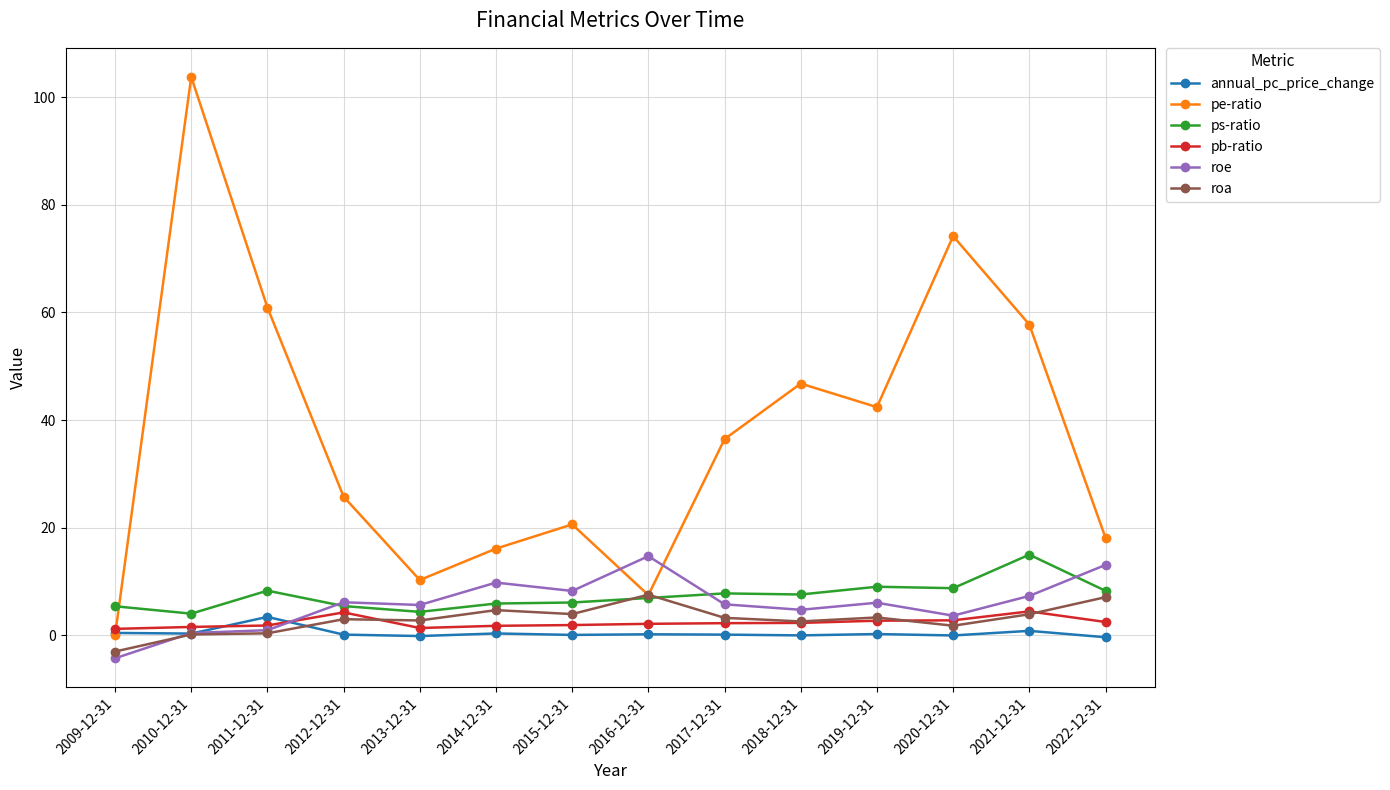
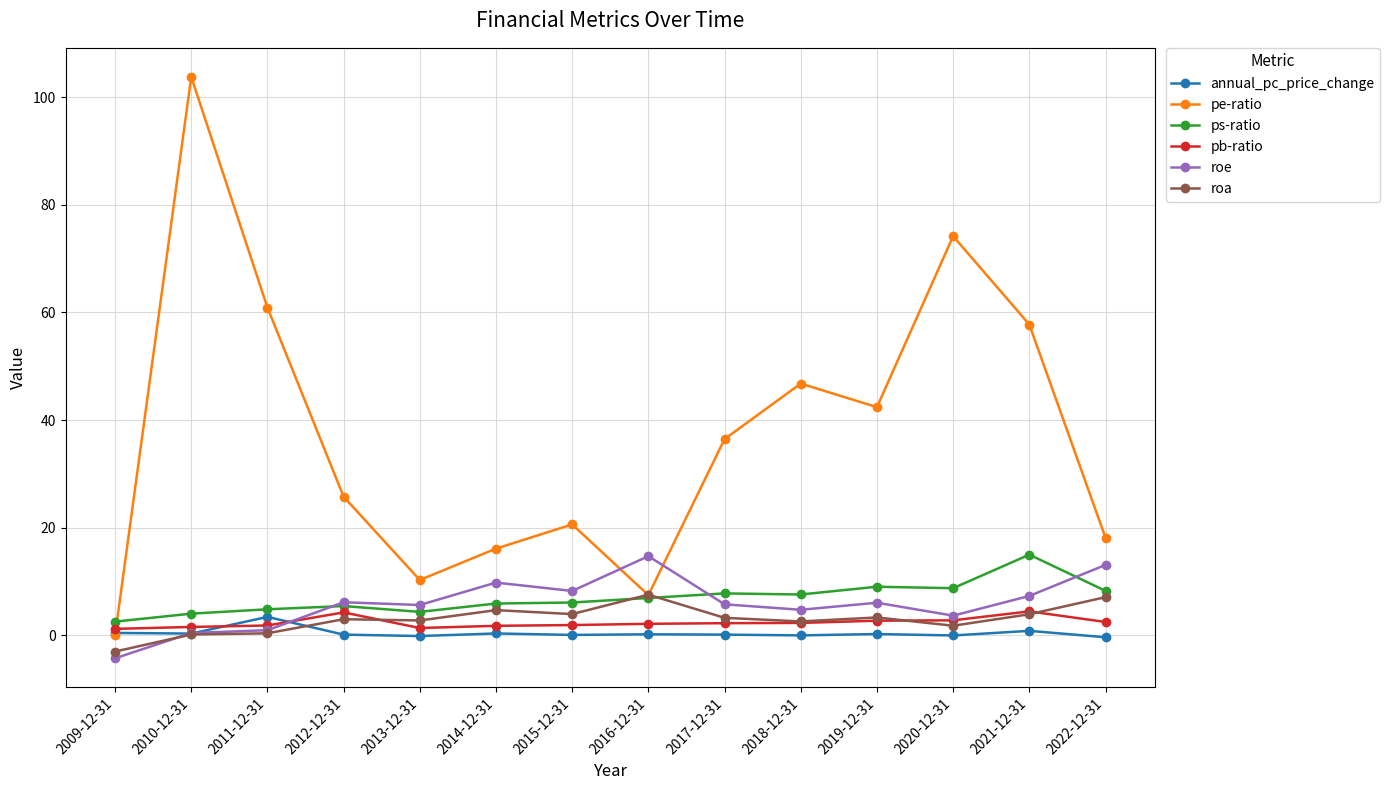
ps-ratio, 2009-12-31: 5 -> 3
ps-ratio, 2011-12-31: 8 -> 5
